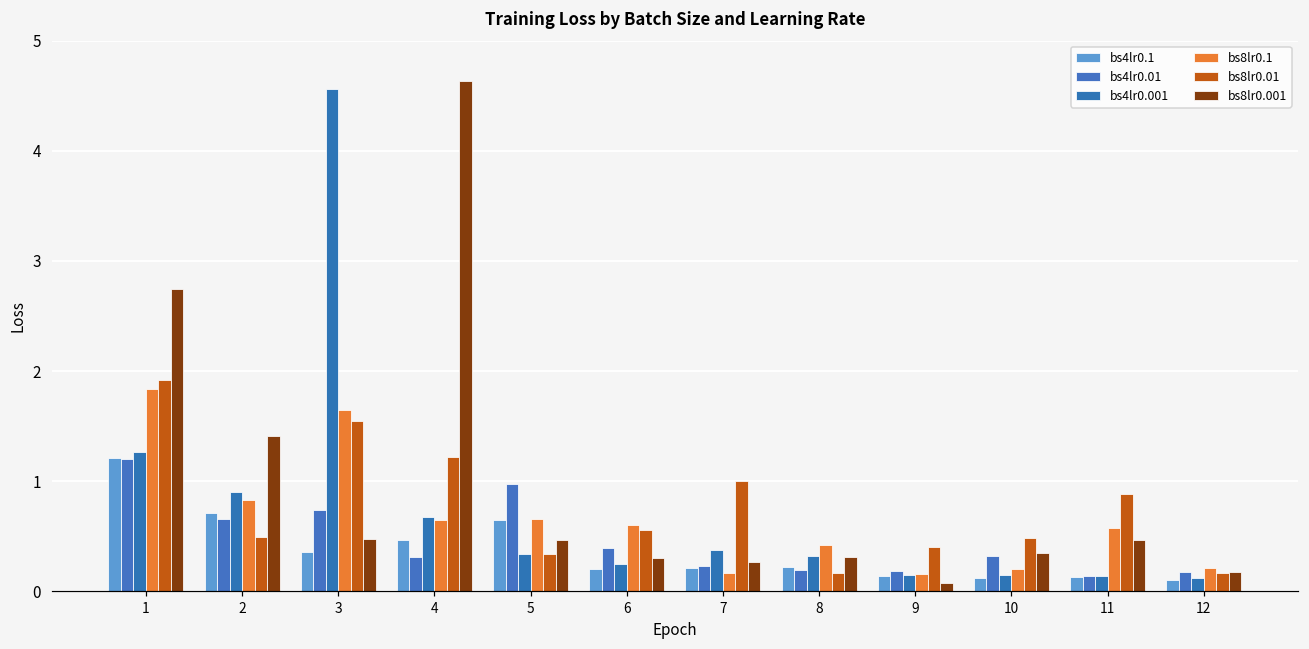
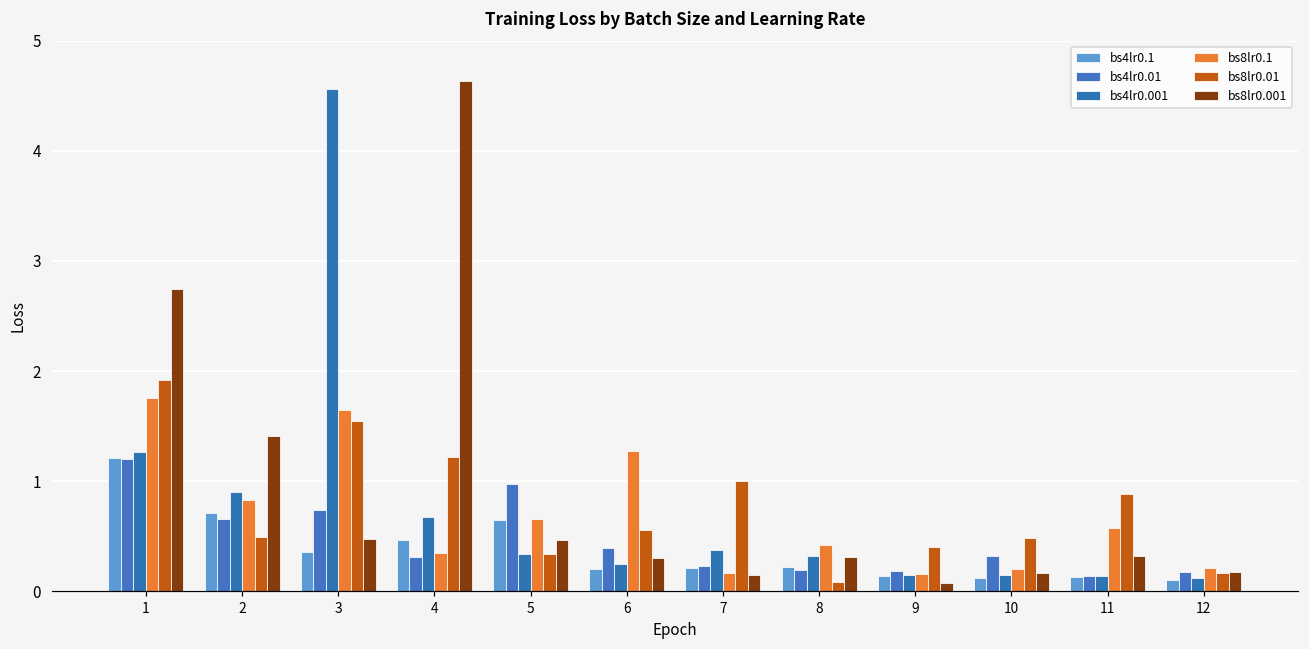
bs8lr0.1, 1: 1.84 -> 1.76
bs8lr0.1, 4: 0.65 -> 0.35
bs8lr0.1, 6: 0.61 -> 1.27
bs8lr0.001, 7: 0.27 -> 0.15
bs8lr0.01, 8: 0.17 -> 0.09
bs8lr0.001, 10: 0.35 -> 0.17
bs8lr0.001, 11: 0.46 -> 0.32
